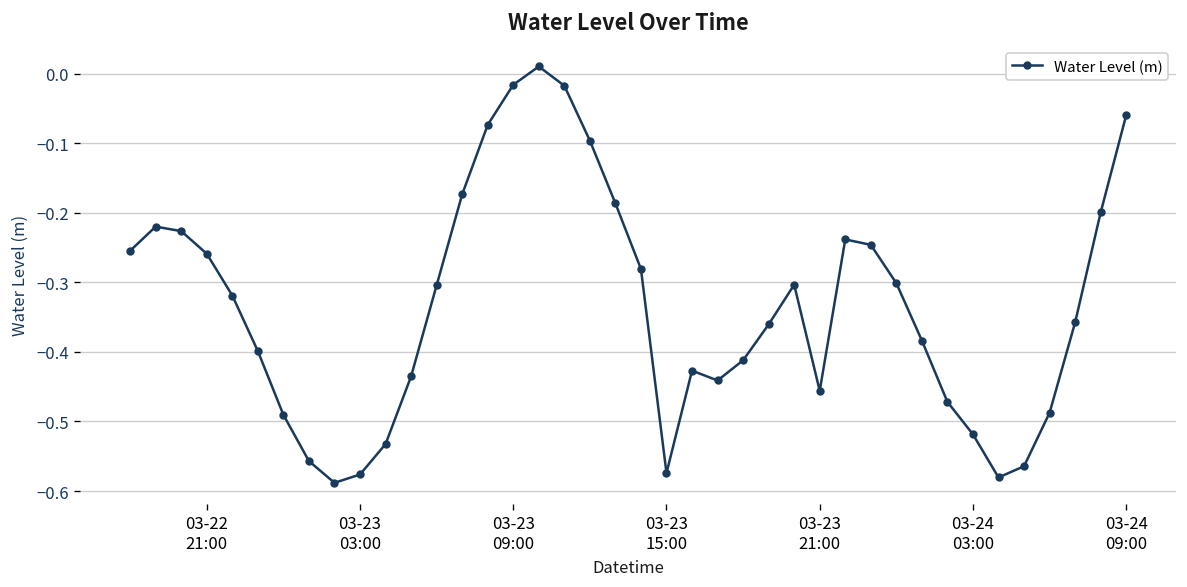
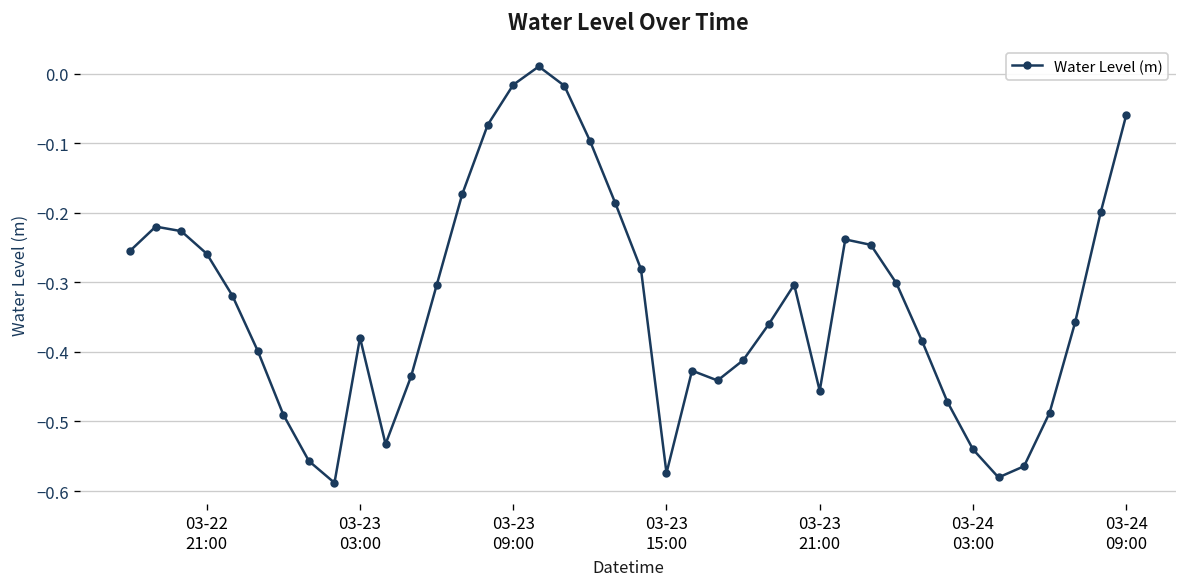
03-23 03:00: -0.58 -> -0.38
03-24 03:00: -0.52 -> -0.54
